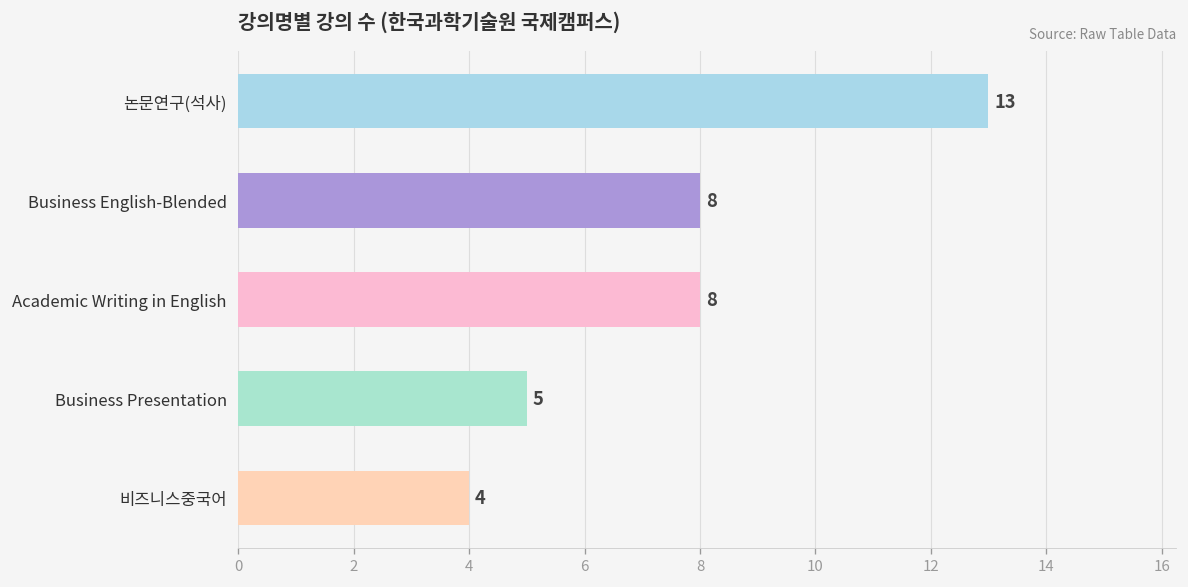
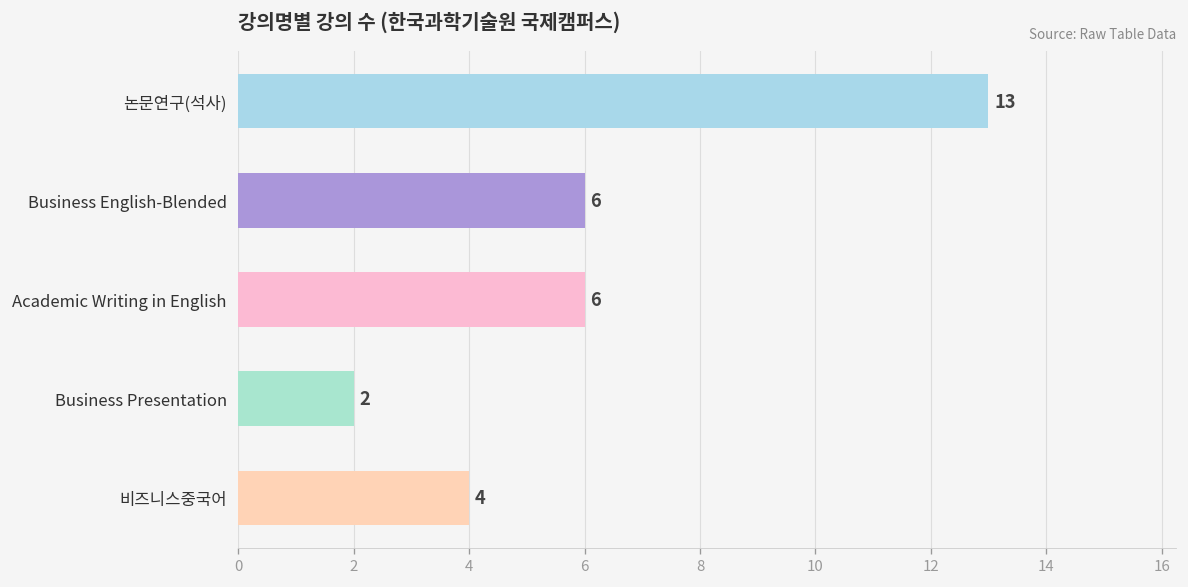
Business English-Blended: 8 -> 6
Academic Writing in English: 8 -> 6
Business Presentation: 5 -> 2
